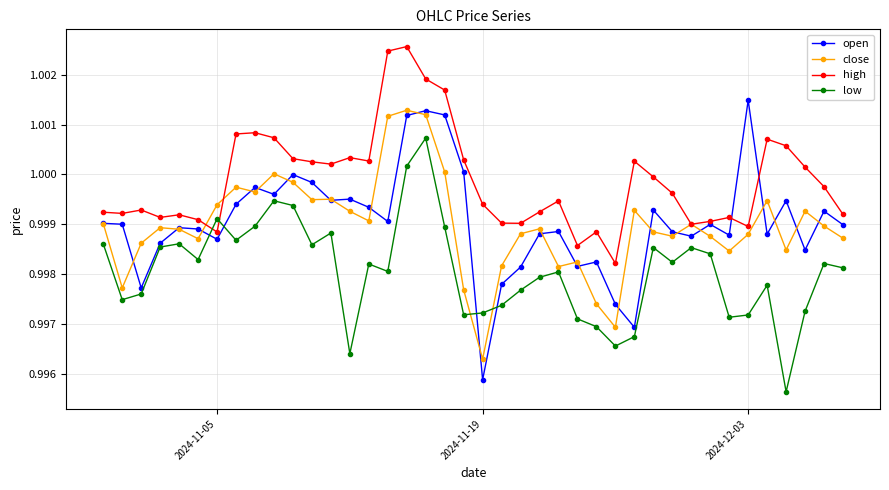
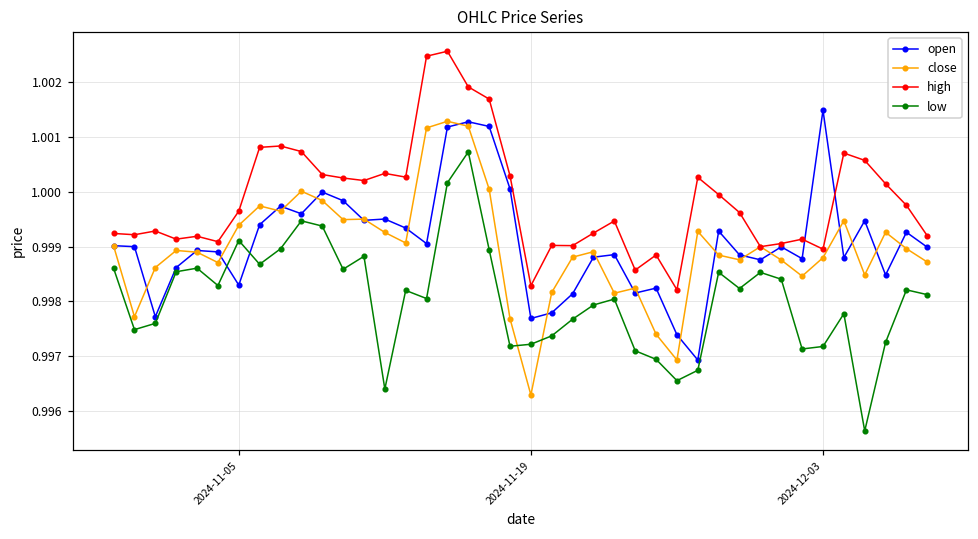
open, 2024-11-05: 0.9987 -> 0.9983
high, 2024-11-05: 0.9988 -> 0.9996
open, 2024-11-19: 0.9959 -> 0.9977
high, 2024-11-19: 0.9994 -> 0.9983
